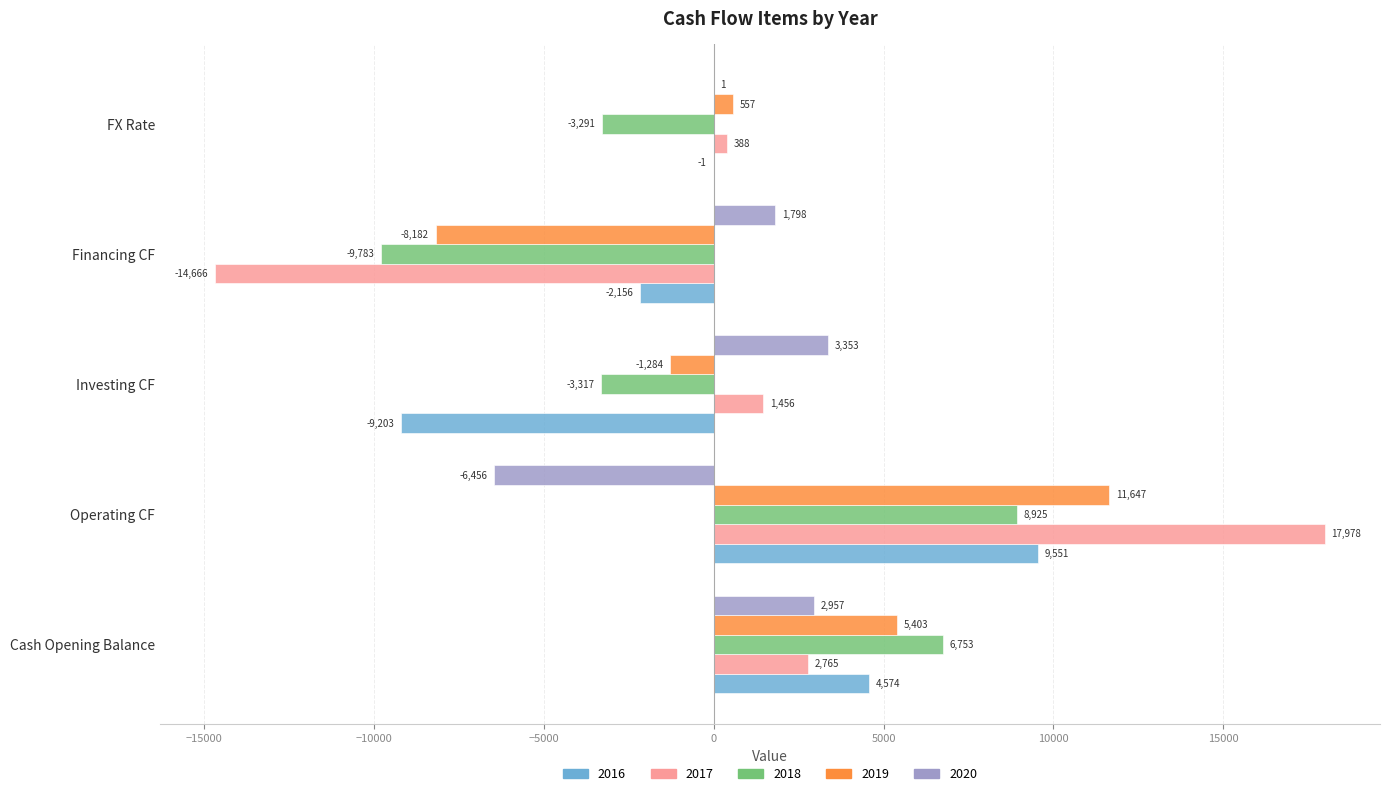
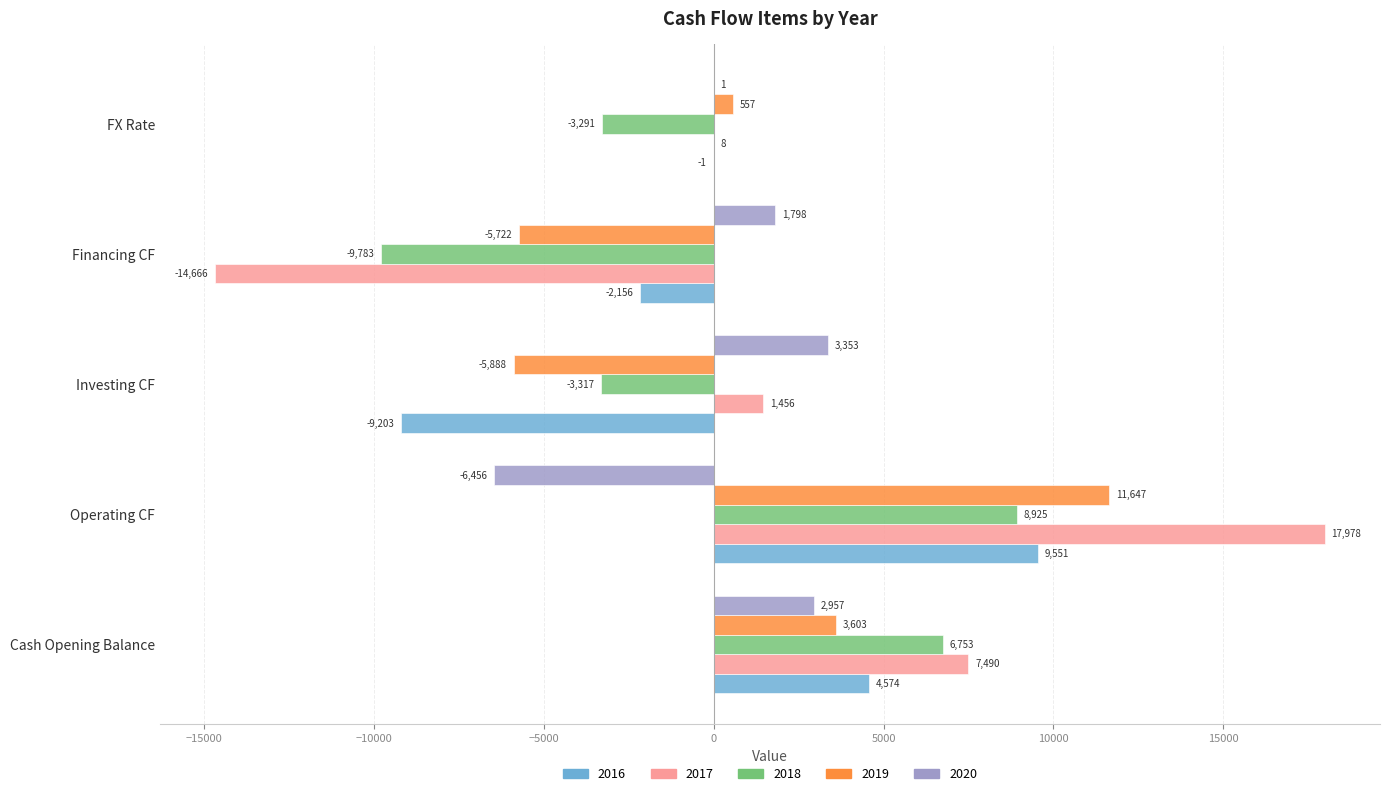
2017, FX Rate: 388 -> 8
2019, Financing CF: -8,182 -> -5,722
2019, Investing CF: -1,284 -> -5,888
2019, Cash Opening Balance: 5,403 -> 3,603
2017, Cash Opening Balance: 2,765 -> 7,490
